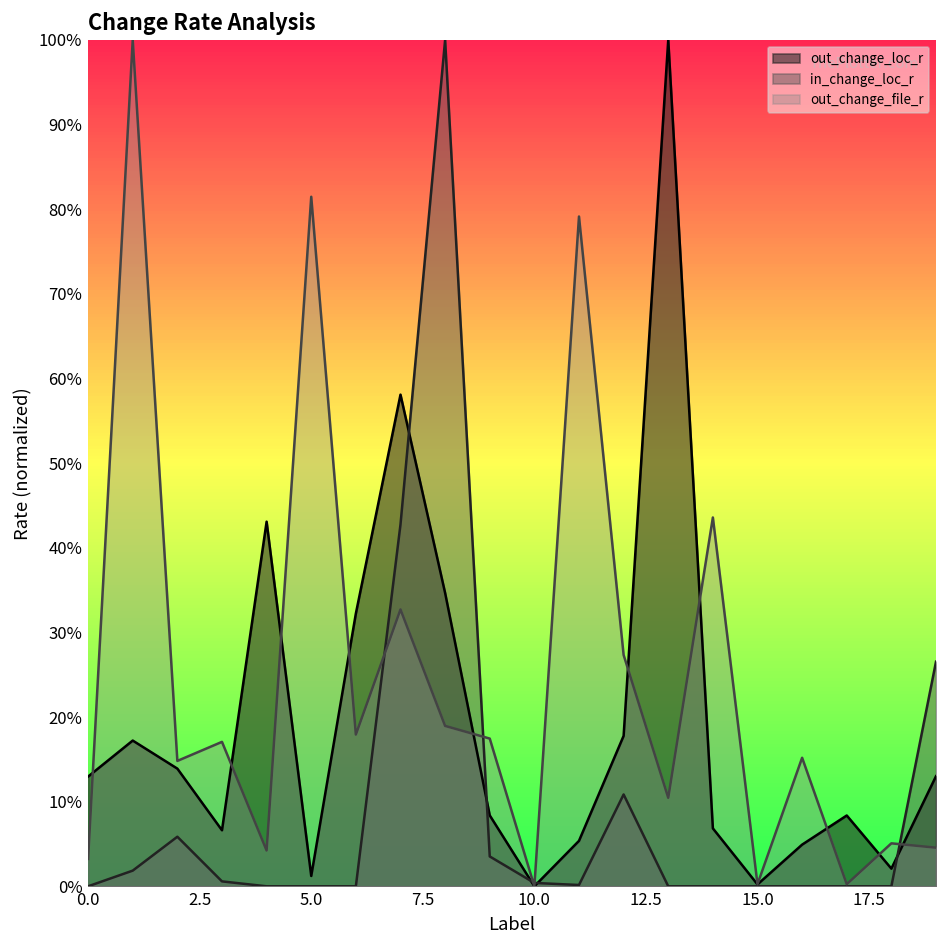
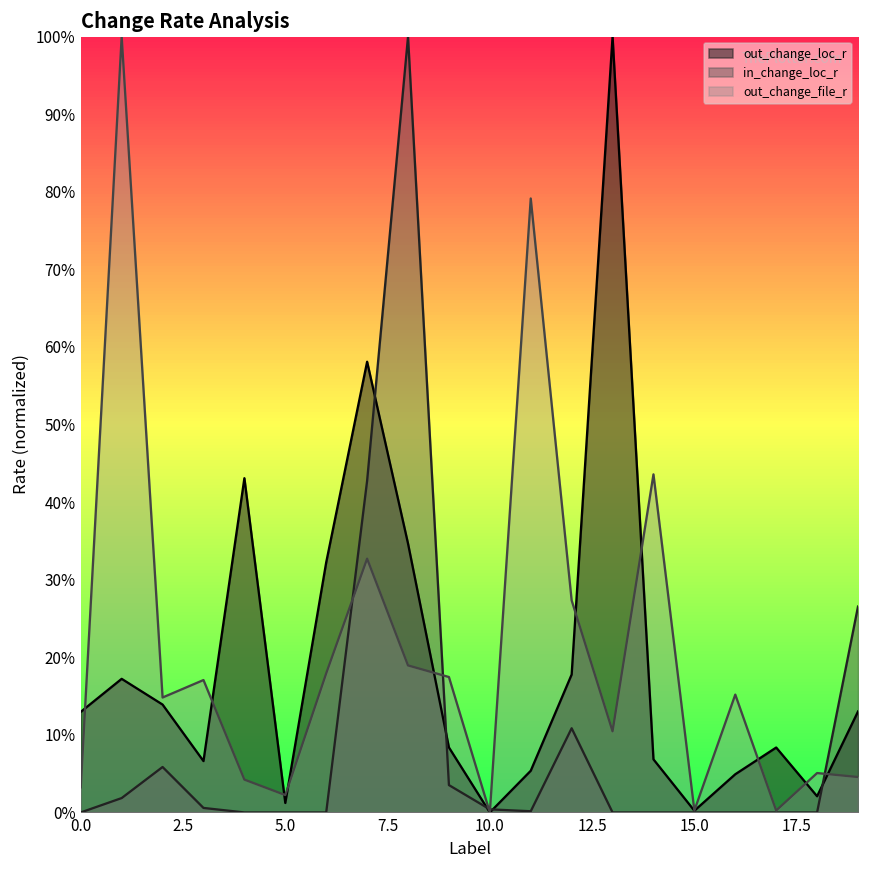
out_change_file_r, 5.0: 81% -> 2%
